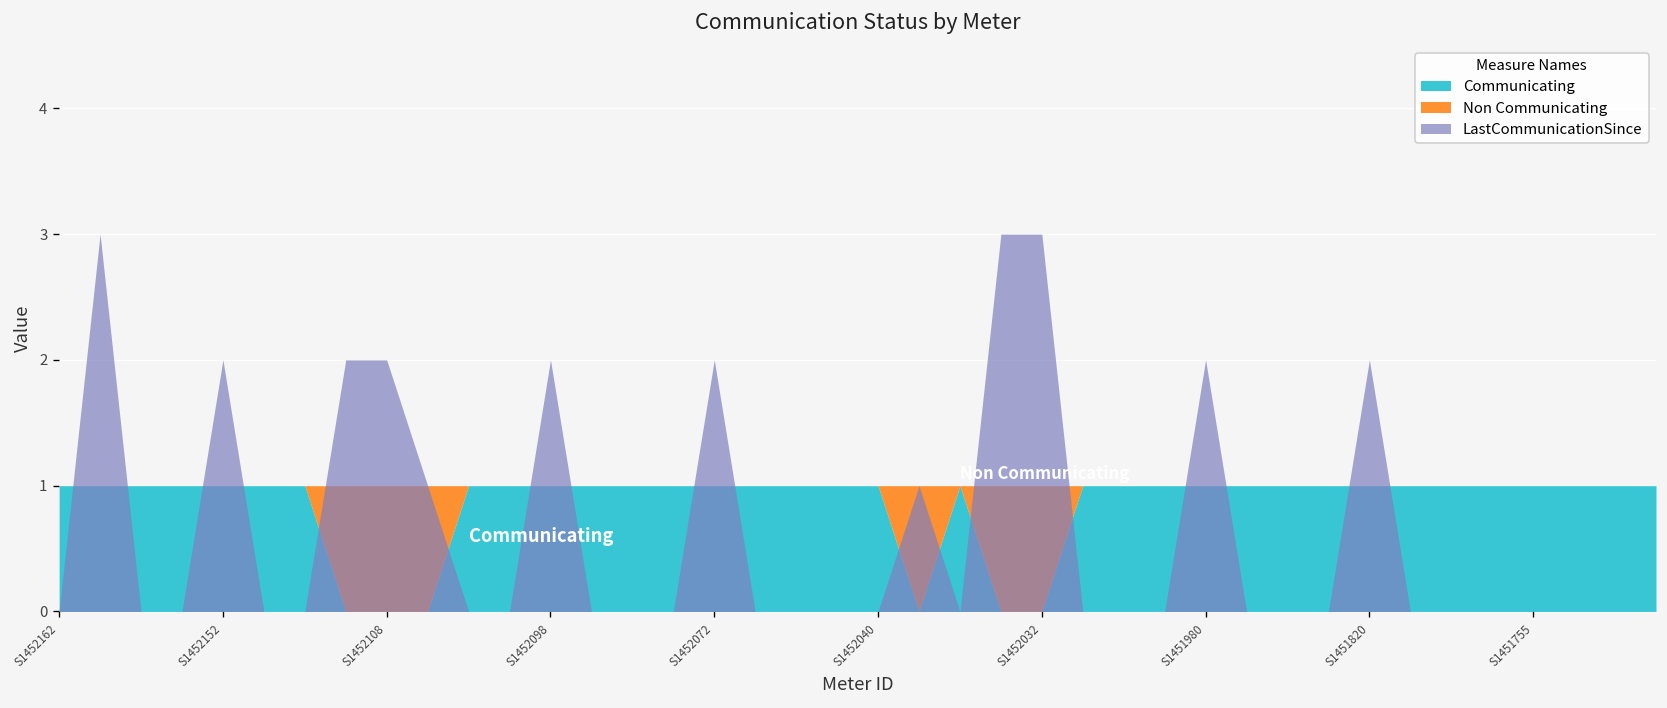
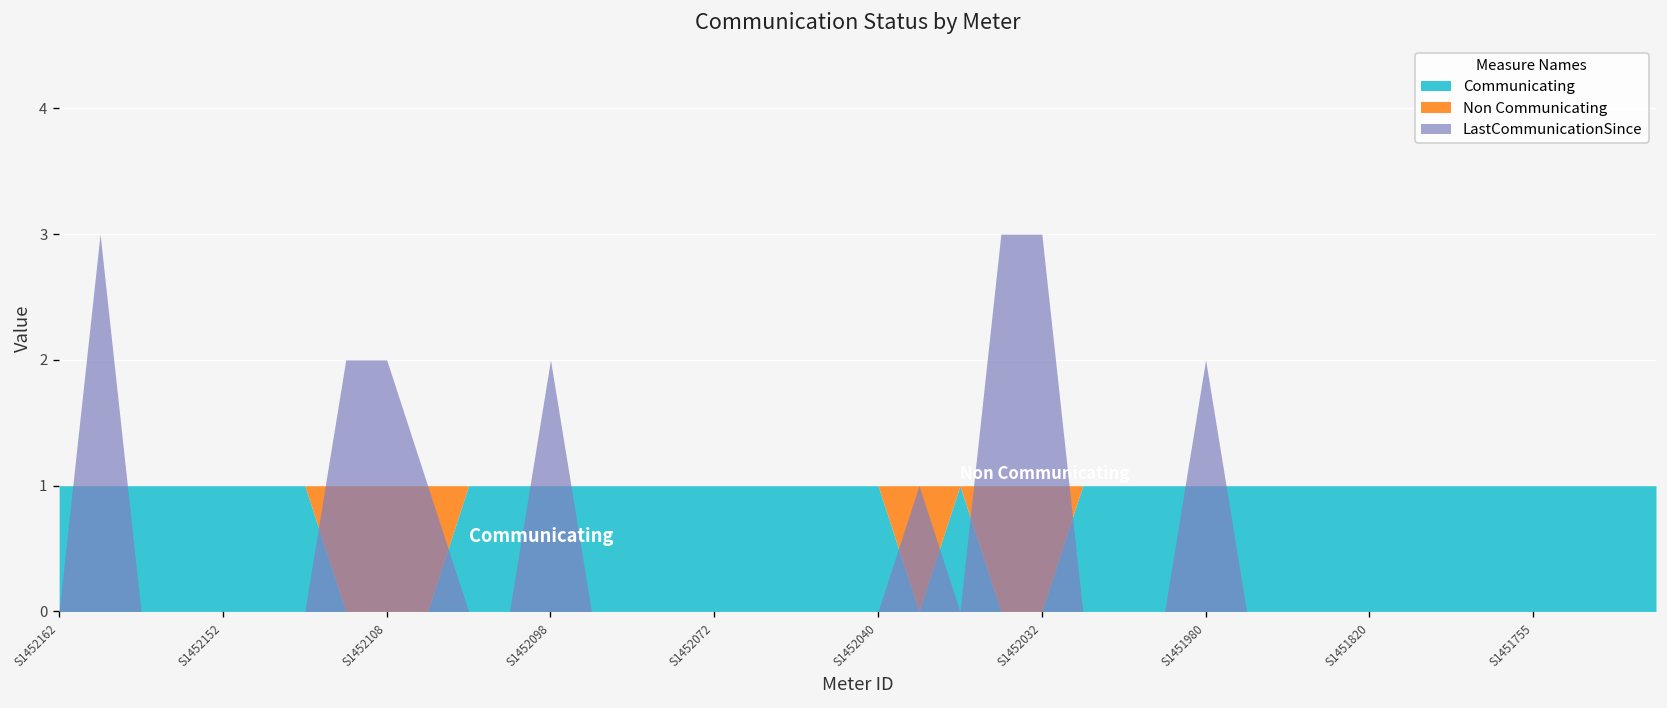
LastCommunicationSince, S1452152: 2 -> 0
LastCommunicationSince, S1452072: 2 -> 0
LastCommunicationSince, S1451820: 2 -> 0
